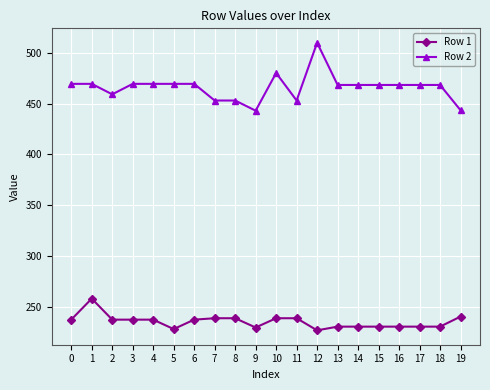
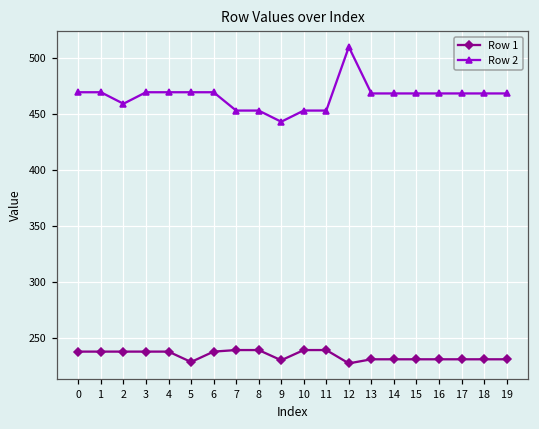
Row 1, 1: 258 -> 237
Row 2, 10: 480 -> 453
Row 1, 19: 240 -> 231
Row 2, 19: 444 -> 468
